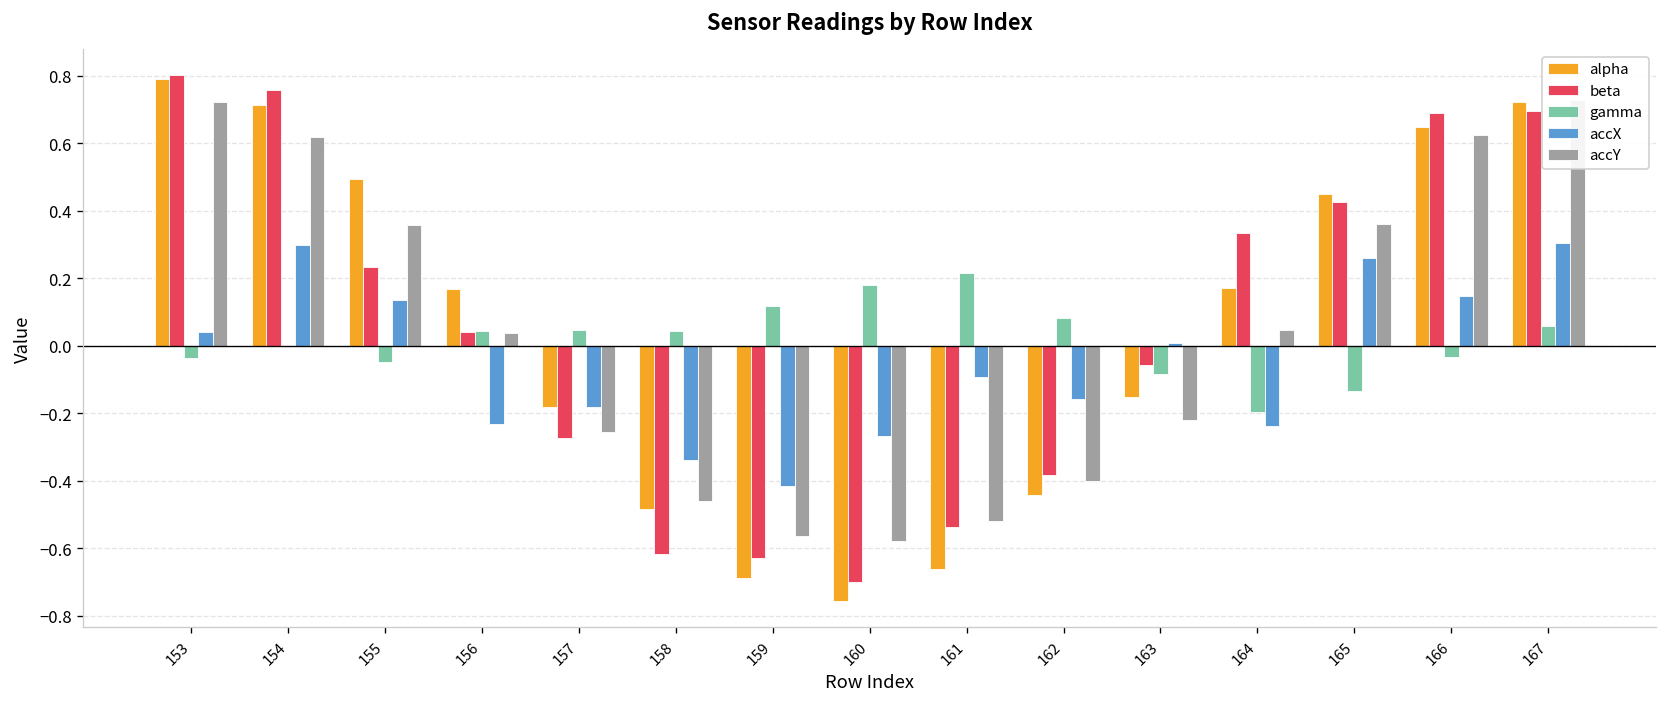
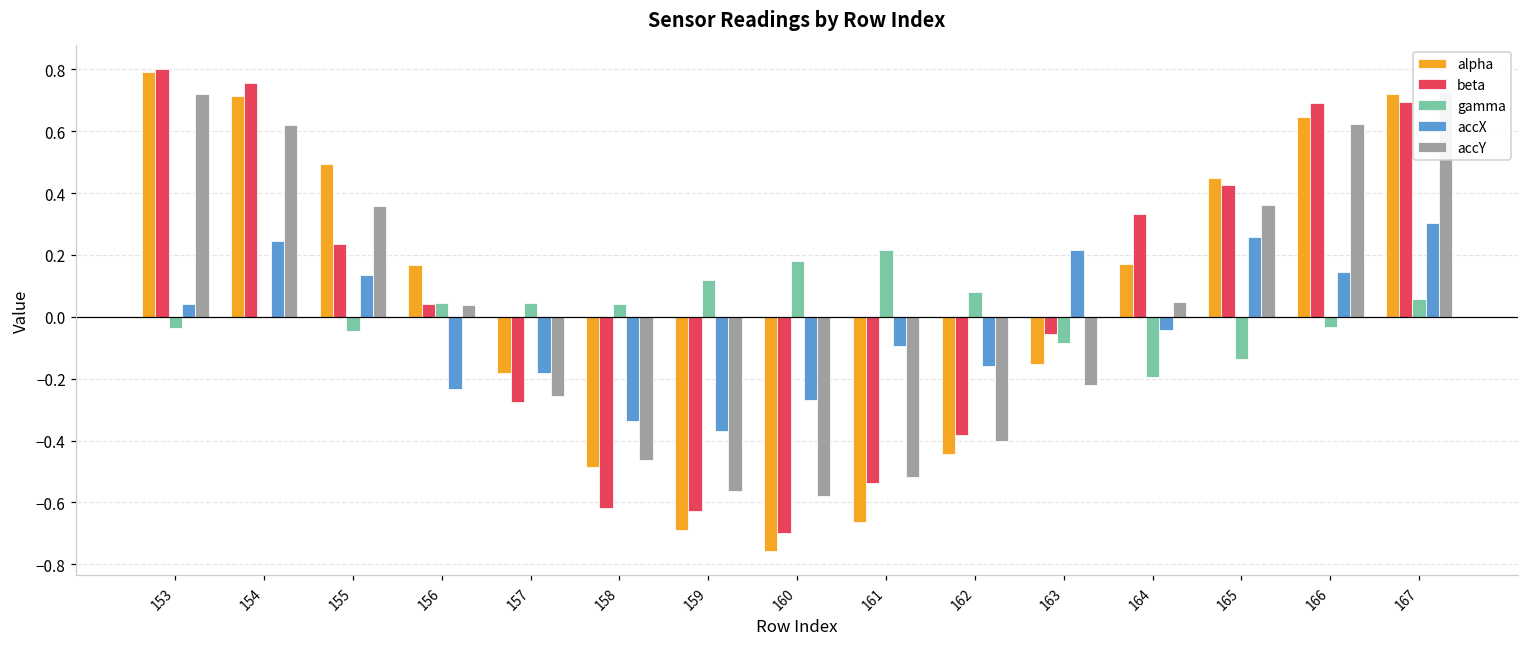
accX, 154: 0.30 -> 0.24
accX, 159: -0.42 -> -0.37
accX, 163: 0.01 -> 0.22
accX, 164: -0.24 -> -0.04
